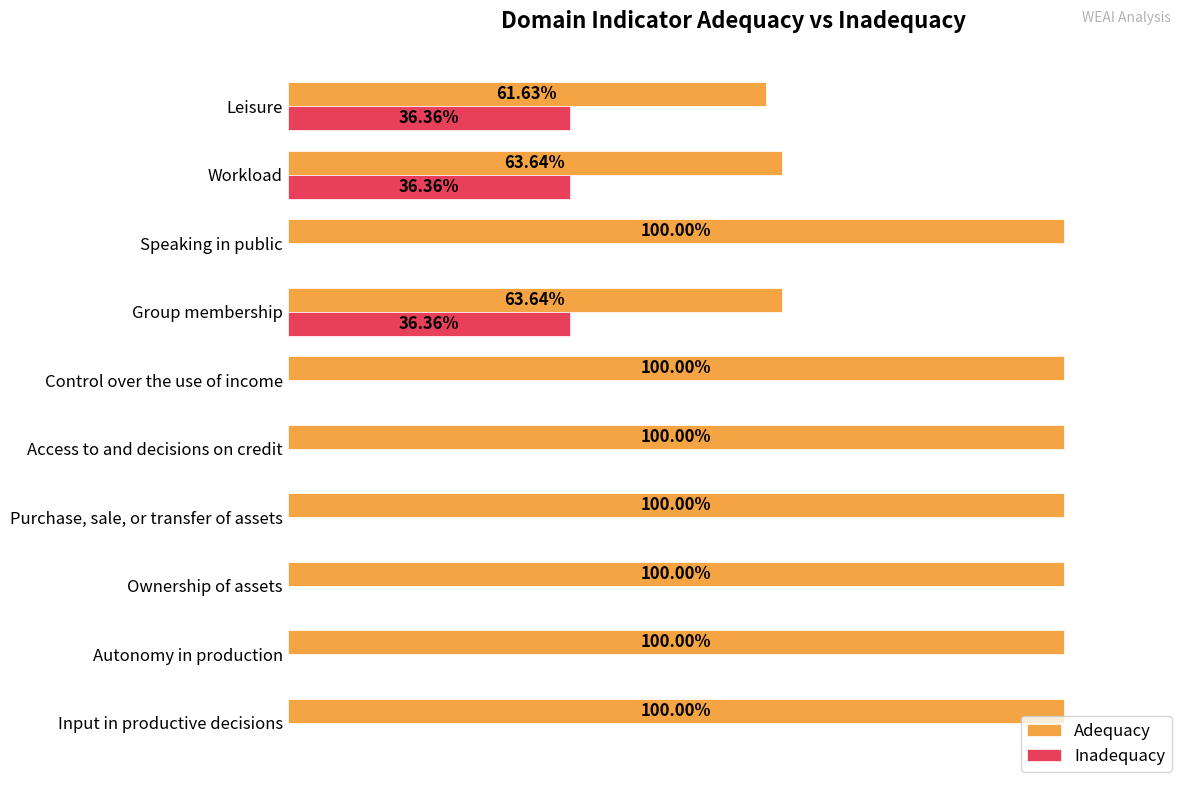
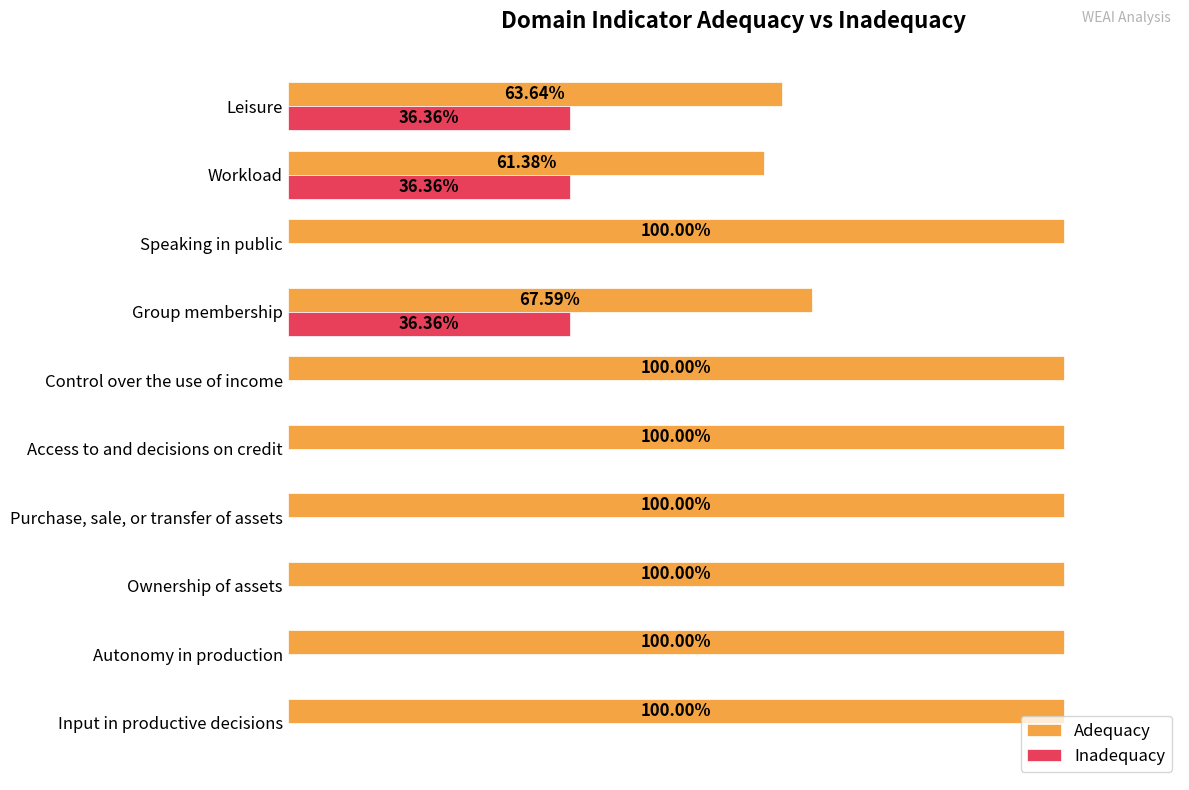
Adequacy, Leisure: 61.63% -> 63.64%
Adequacy, Workload: 63.64% -> 61.38%
Adequacy, Group membership: 63.64% -> 67.59%
